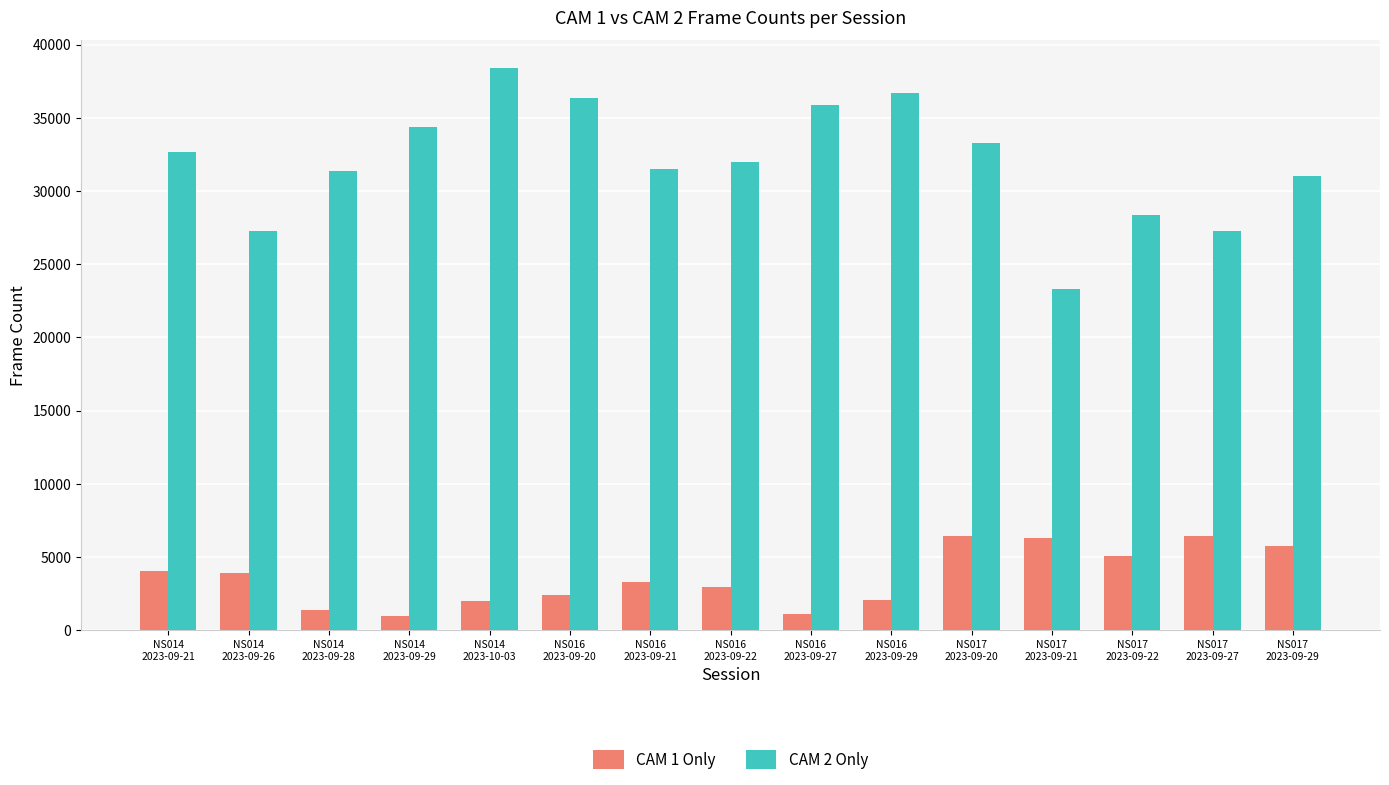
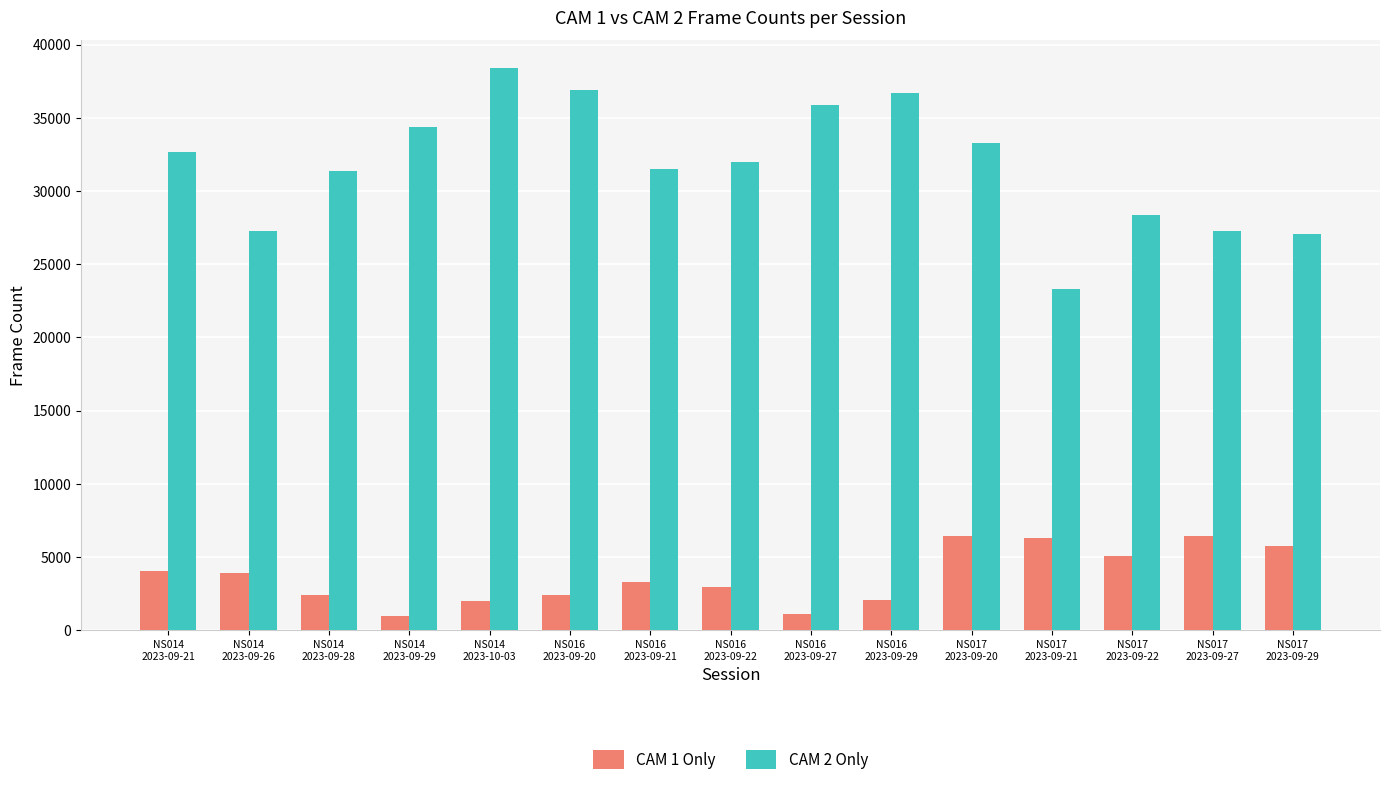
CAM 1 Only, NS014 2023-09-28: 1400 -> 2400
CAM 2 Only, NS016 2023-09-20: 36300 -> 36900
CAM 2 Only, NS017 2023-09-29: 31000 -> 27100
